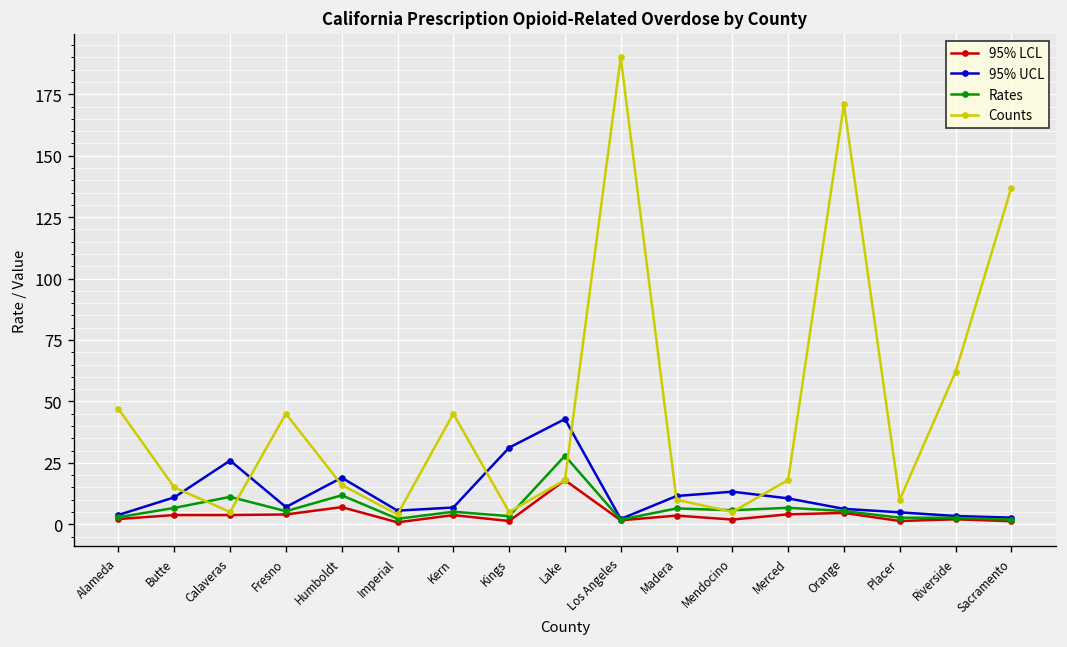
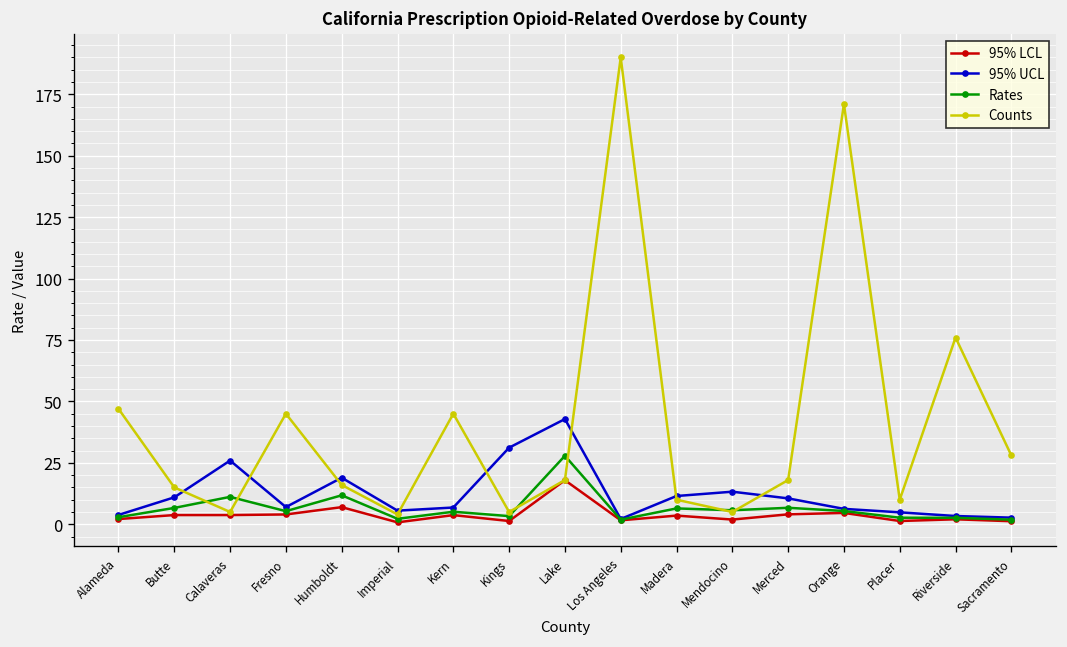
Counts, Riverside: 62 -> 76
Counts, Sacramento: 137 -> 28
